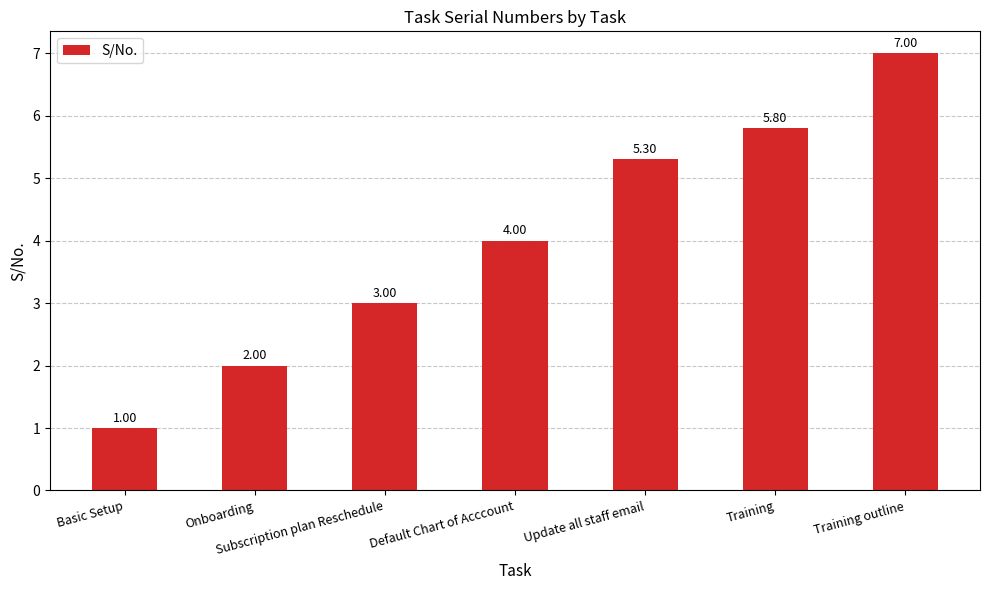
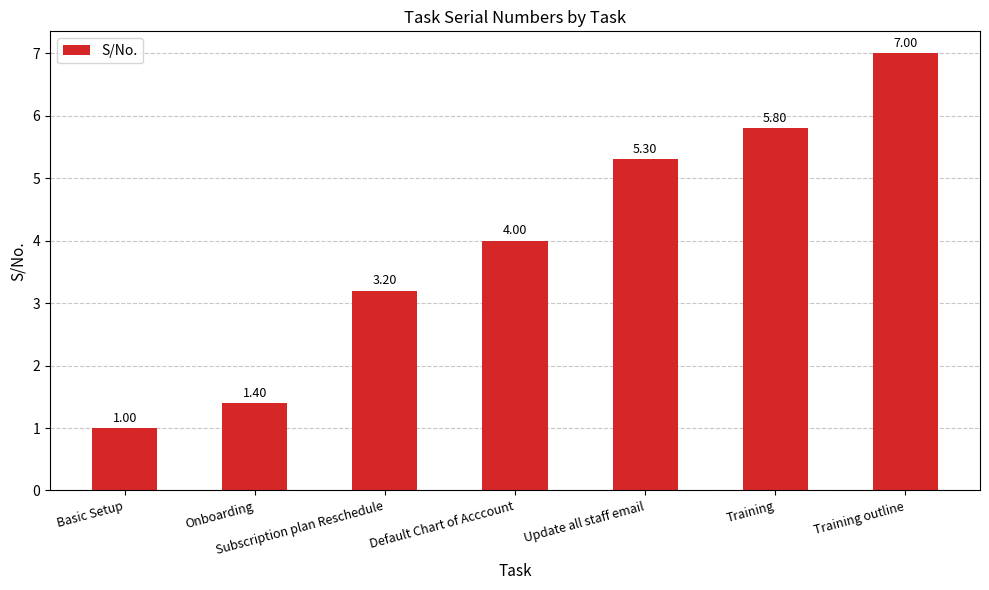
Onboarding: 2.00 -> 1.40
Subscription plan Reschedule: 3.00 -> 3.20
